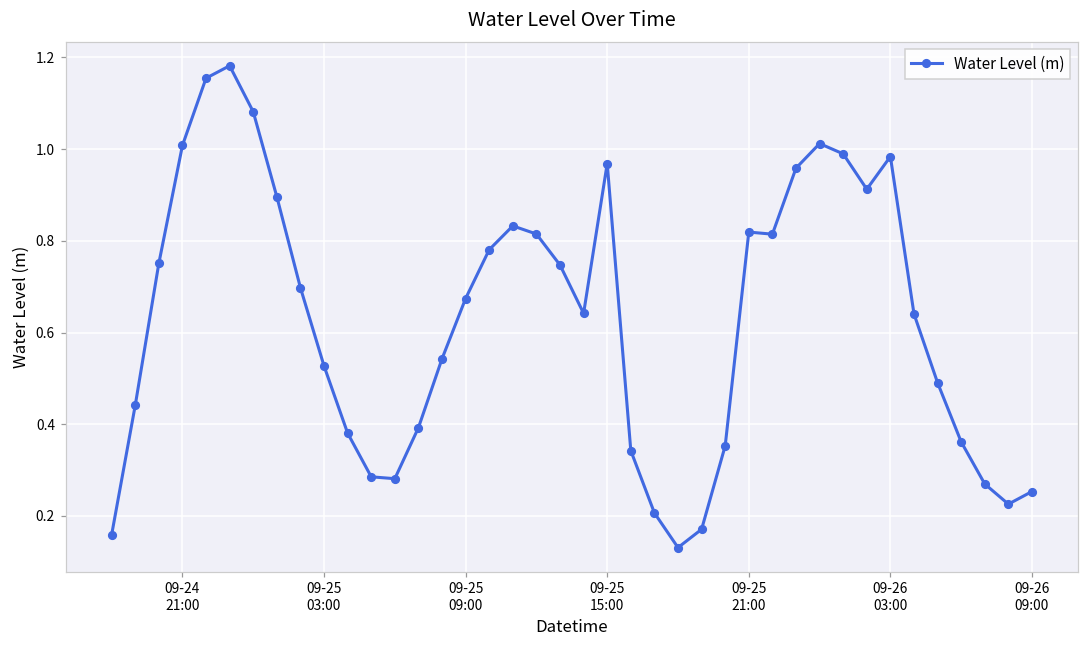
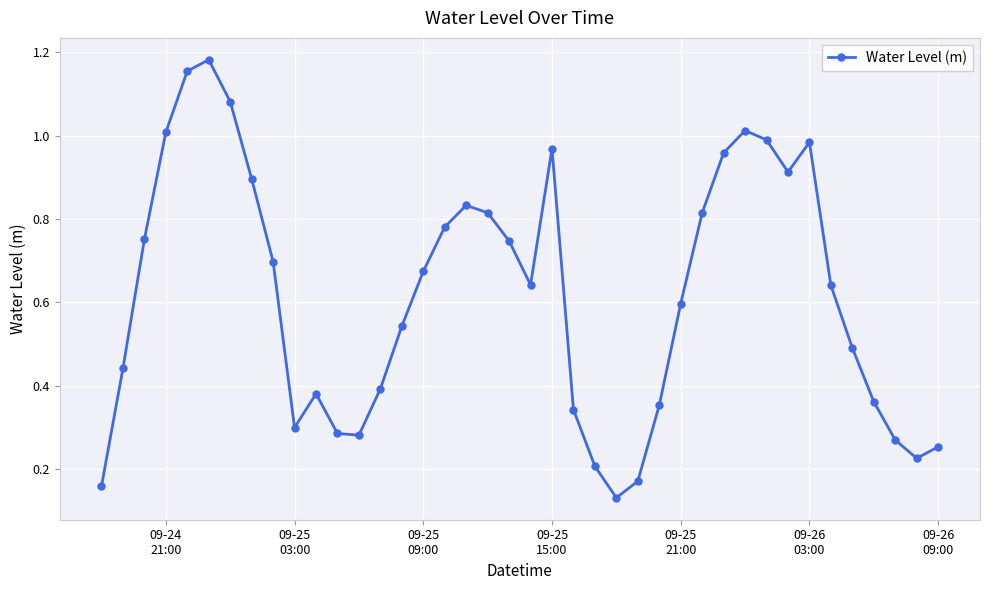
09-25 03:00: 0.53 -> 0.30
09-25 21:00: 0.82 -> 0.60
